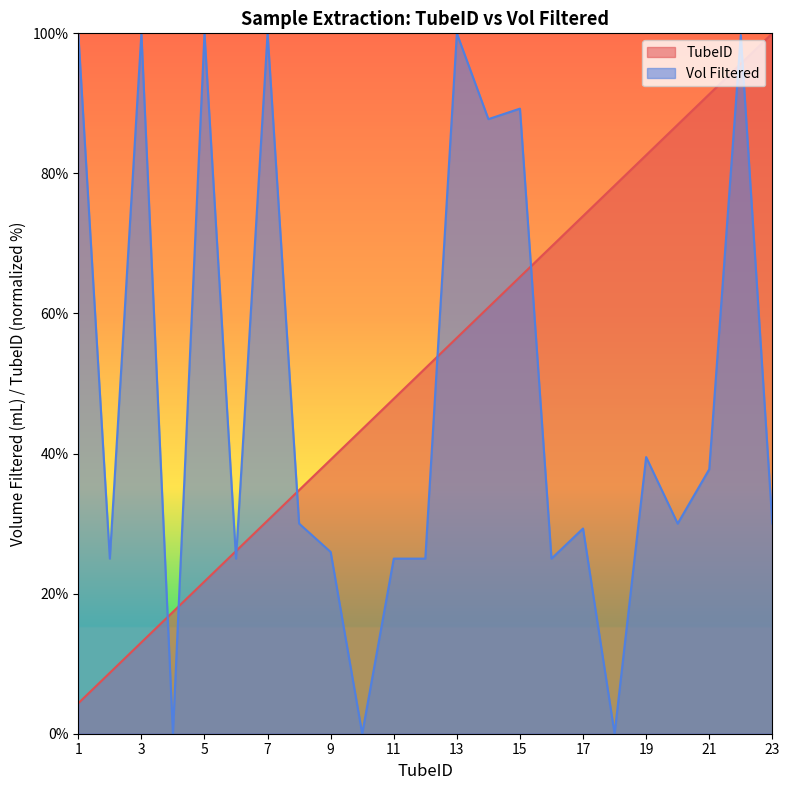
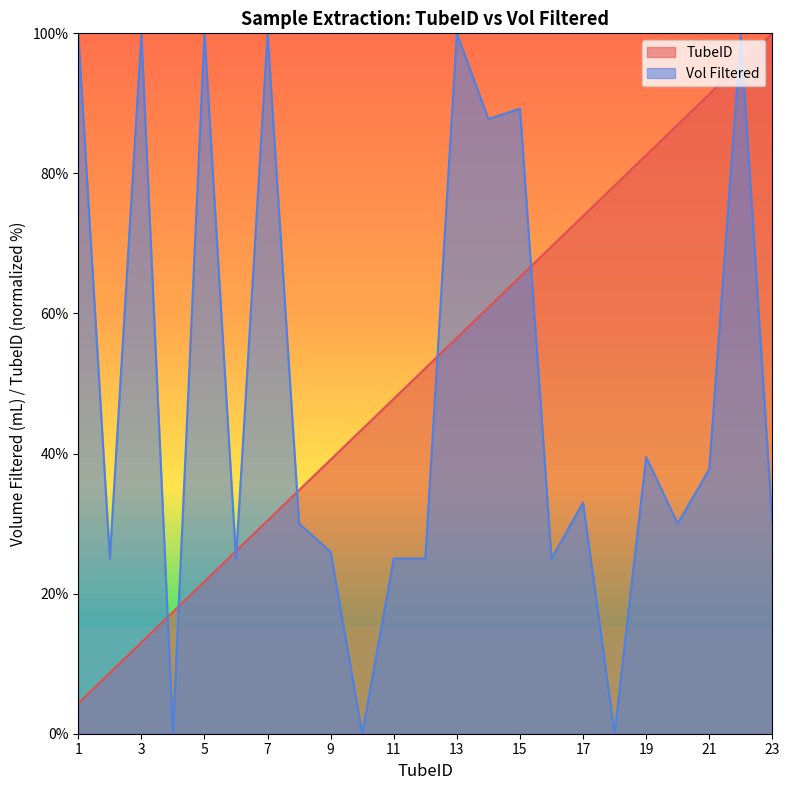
Vol Filtered, 17: 29% -> 33%
